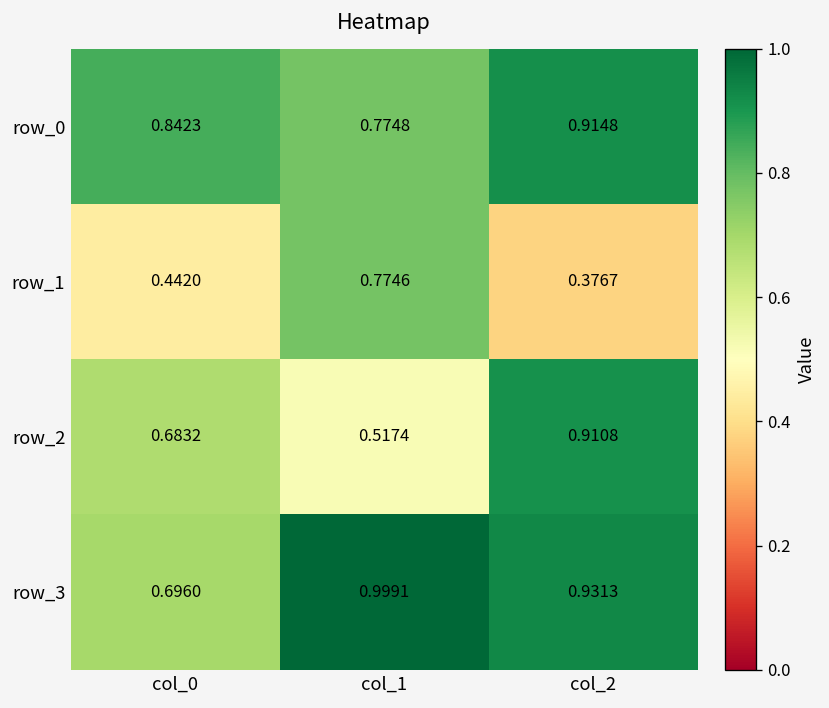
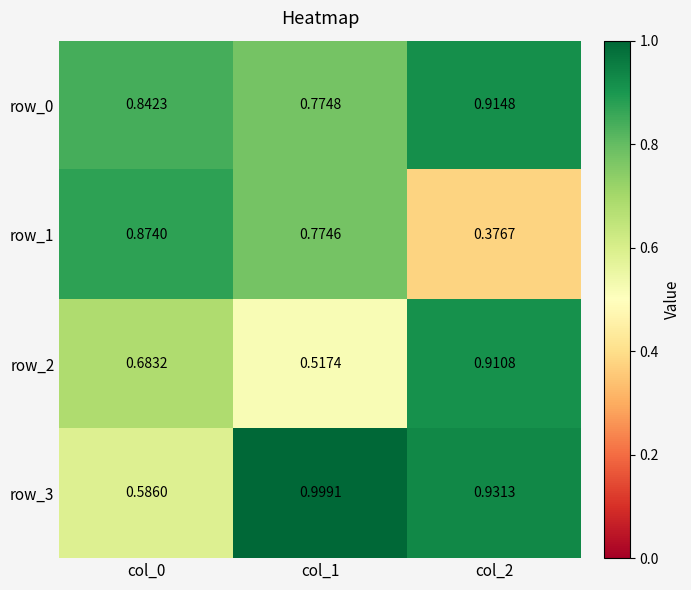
row_1, col_0: 0.4420 -> 0.8740
row_3, col_0: 0.6960 -> 0.5860
